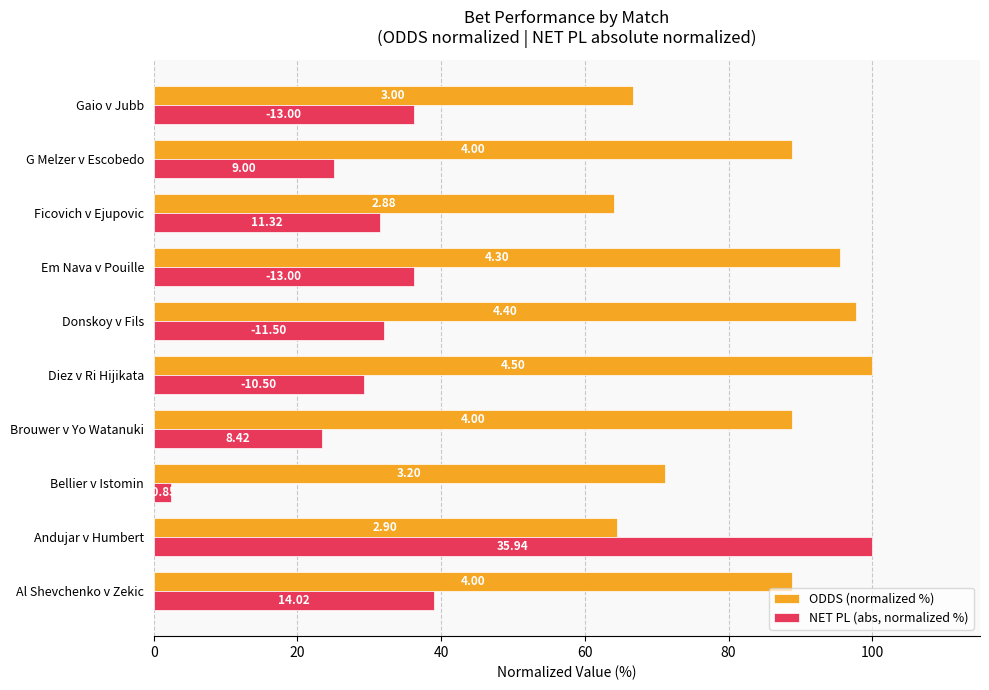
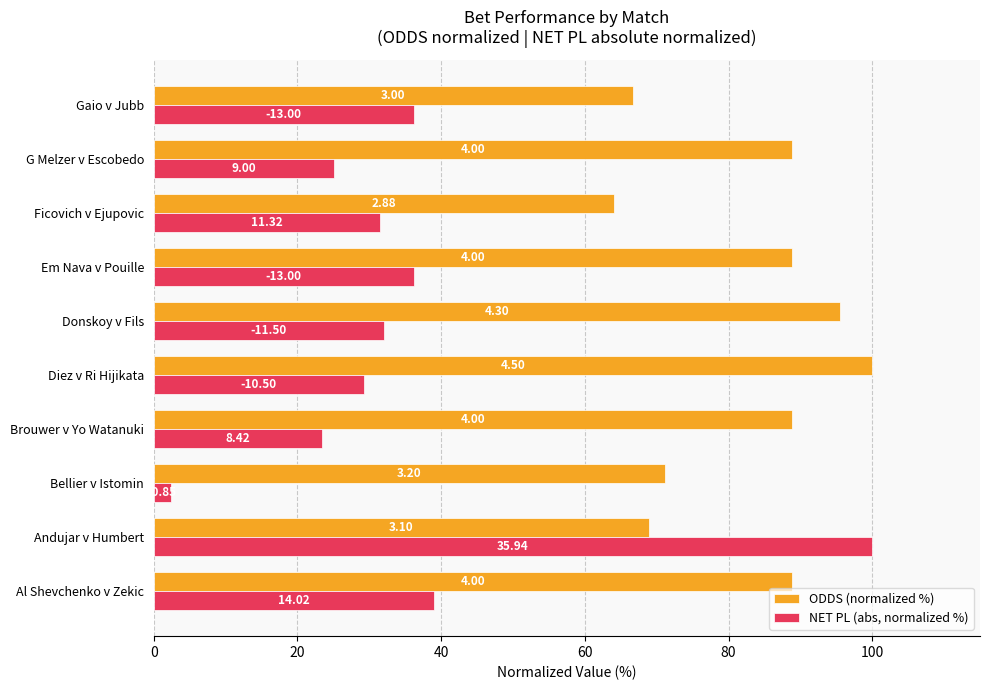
ODDS (normalized %), Em Nava v Pouille: 4.30 -> 4.00
ODDS (normalized %), Donskoy v Fils: 4.40 -> 4.30
ODDS (normalized %), Andujar v Humbert: 2.90 -> 3.10
